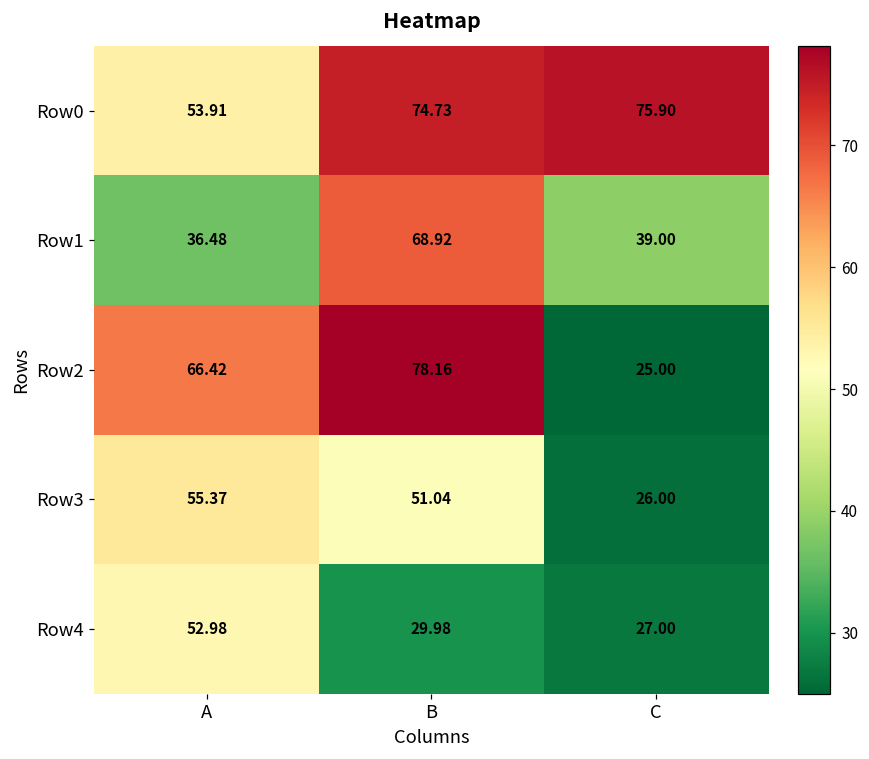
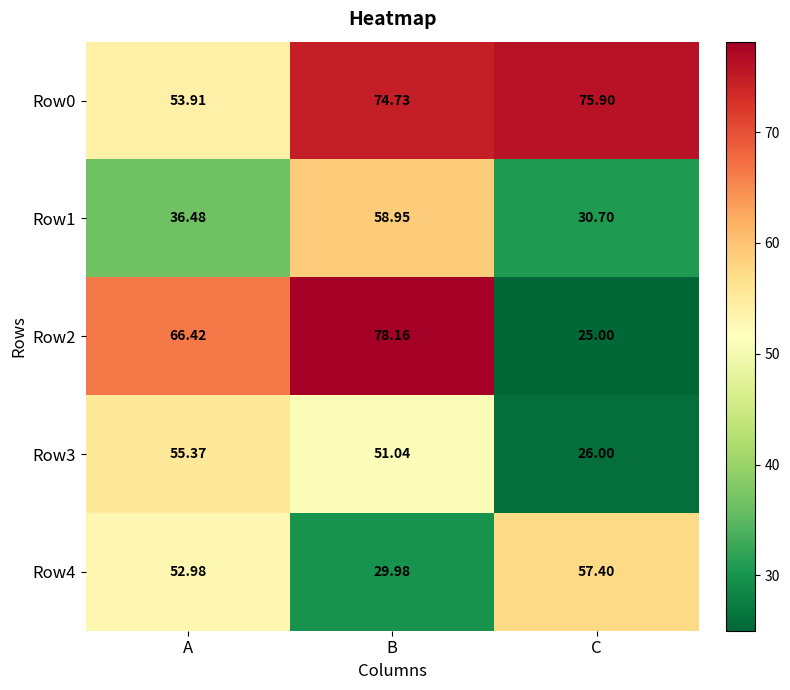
Row1, B: 68.92 -> 58.95
Row1, C: 39.00 -> 30.70
Row4, C: 27.00 -> 57.40
